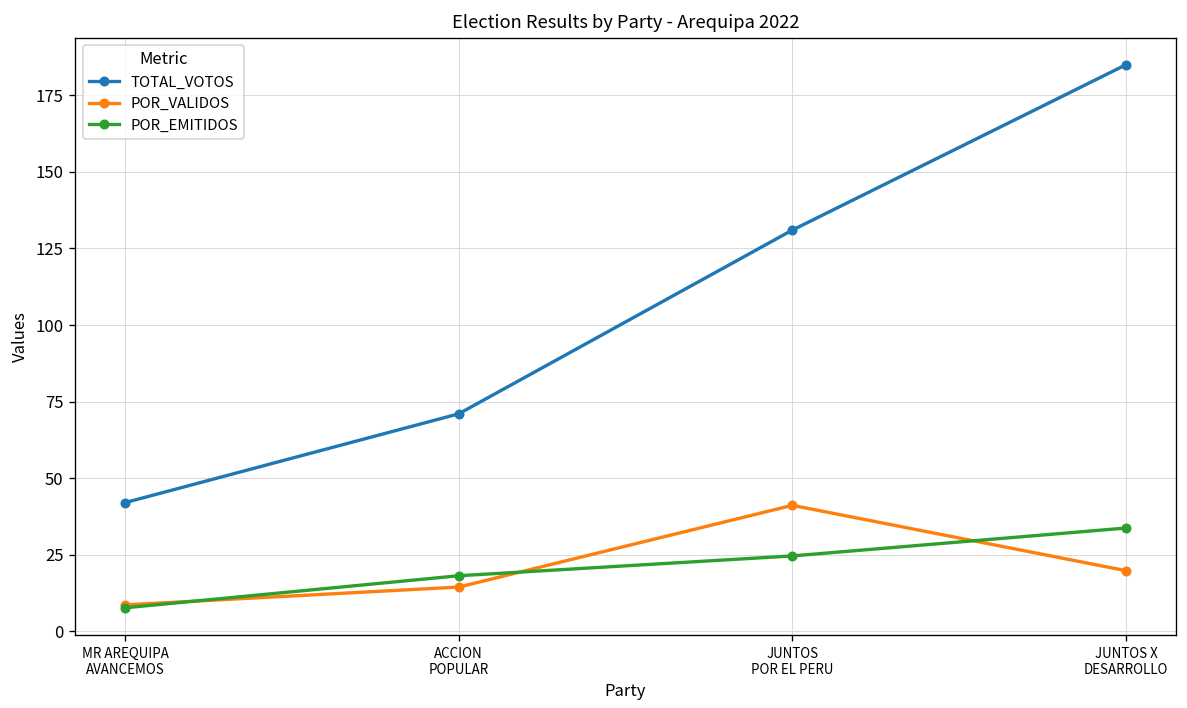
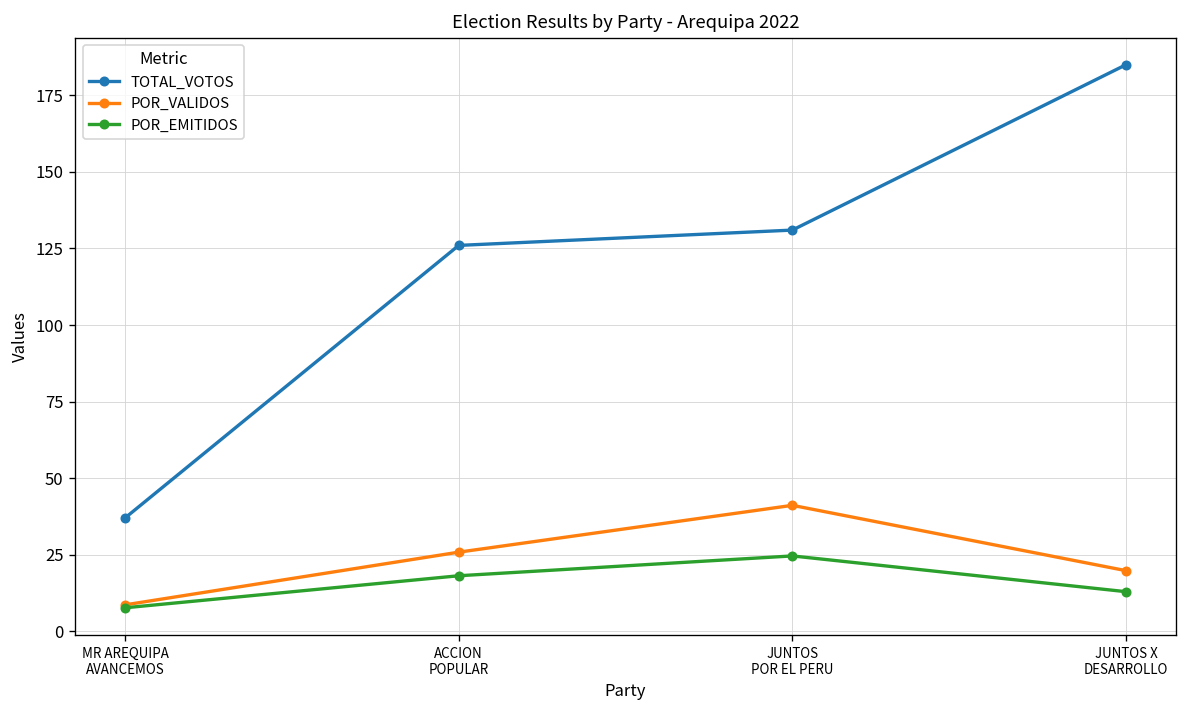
TOTAL_VOTOS, MR AREQUIPA AVANCEMOS: 42 -> 37
TOTAL_VOTOS, ACCION POPULAR: 71 -> 126
POR_VALIDOS, ACCION POPULAR: 14 -> 26
POR_EMITIDOS, JUNTOS X DESARROLLO: 34 -> 13
